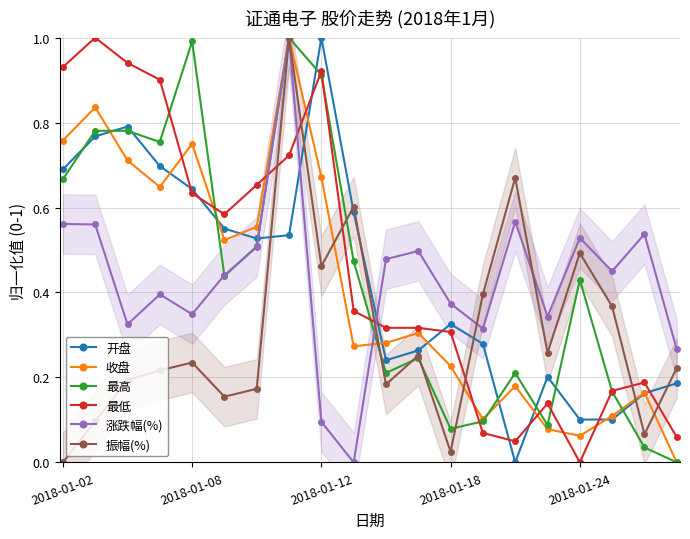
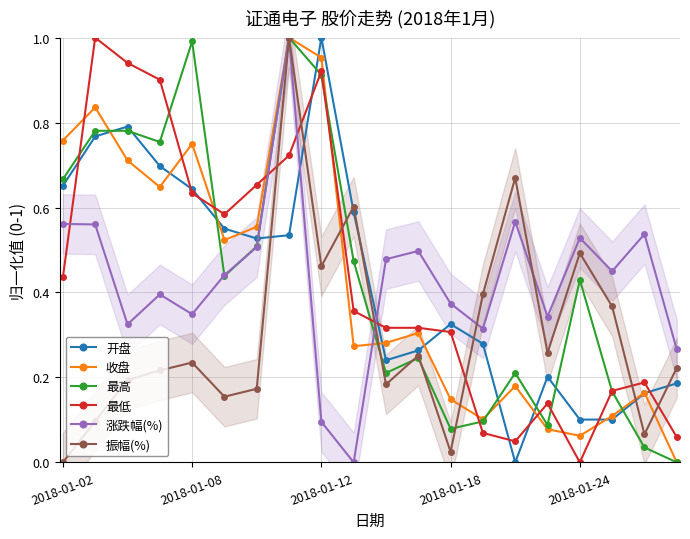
开盘, 2018-01-02: 0.69 -> 0.65
最低, 2018-01-02: 0.93 -> 0.44
收盘, 2018-01-12: 0.67 -> 0.95
收盘, 2018-01-18: 0.23 -> 0.15
